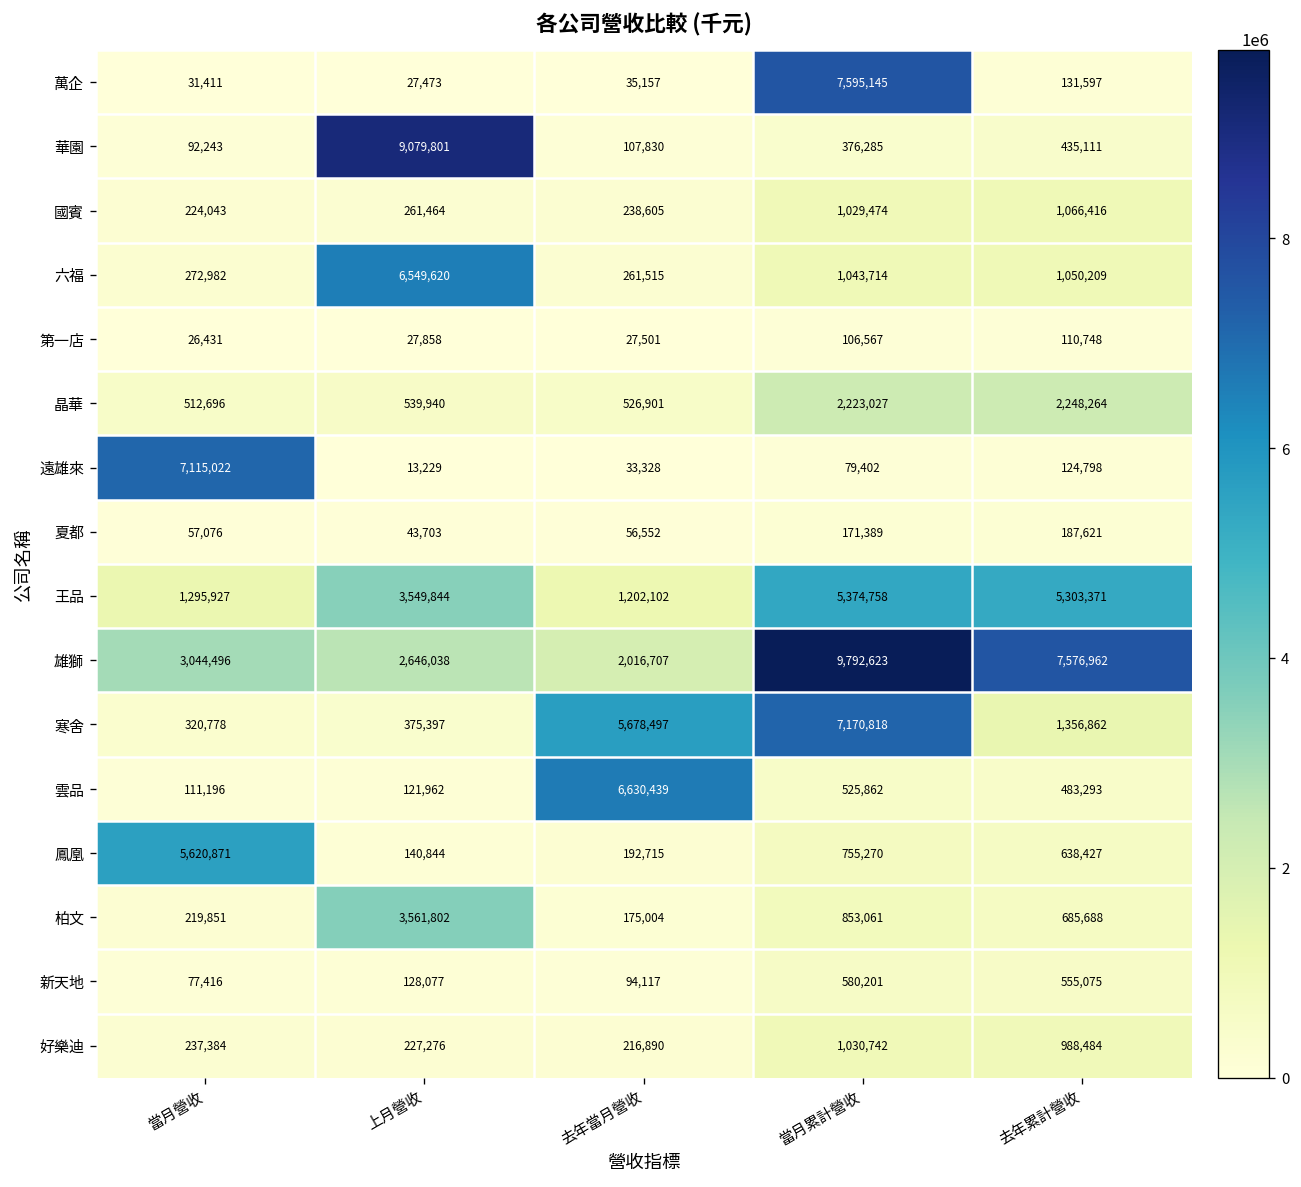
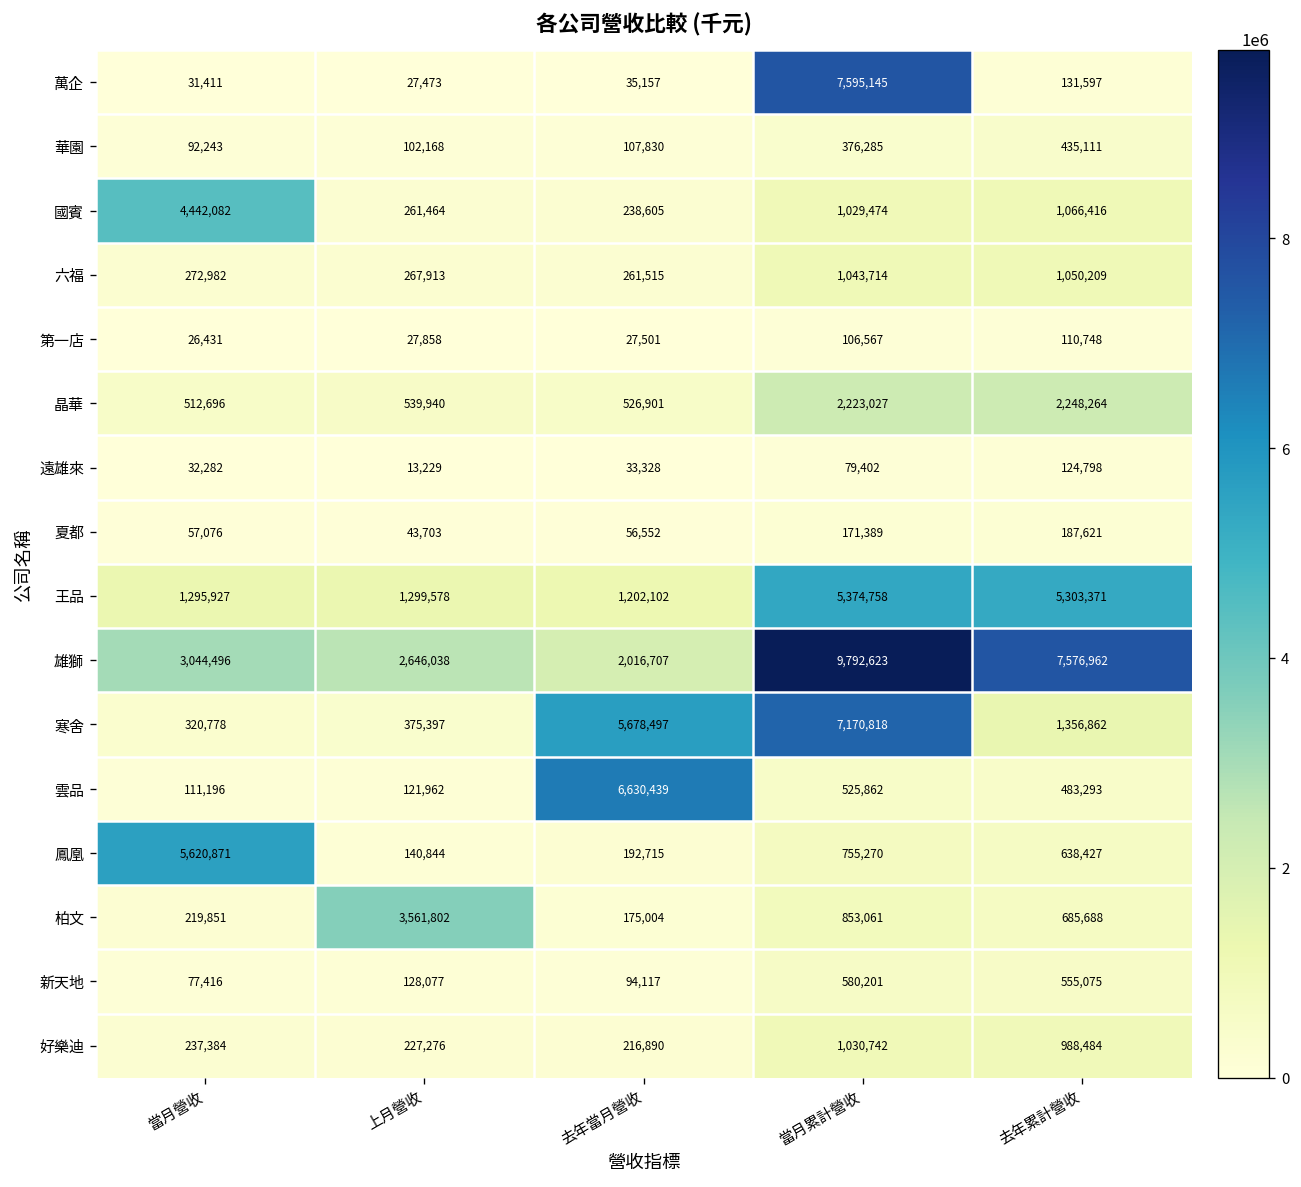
華園, 上月營收: 9,079,801 -> 102,168
國賓, 當月營收: 224,043 -> 4,442,082
六福, 上月營收: 6,549,620 -> 267,913
遠雄來, 當月營收: 7,115,022 -> 32,282
王品, 上月營收: 3,549,844 -> 1,299,578
